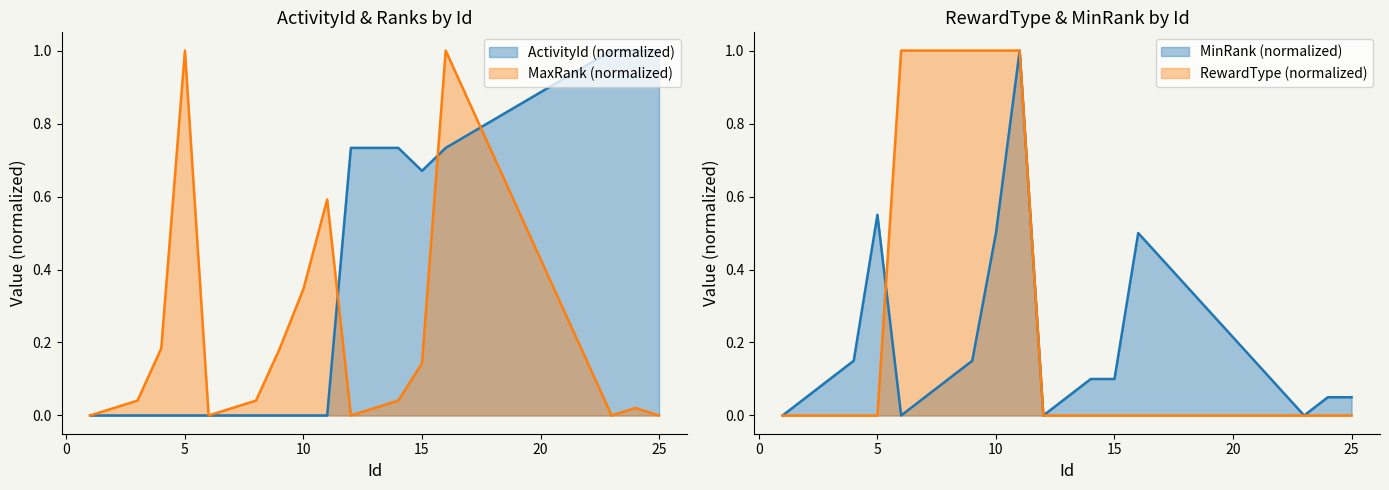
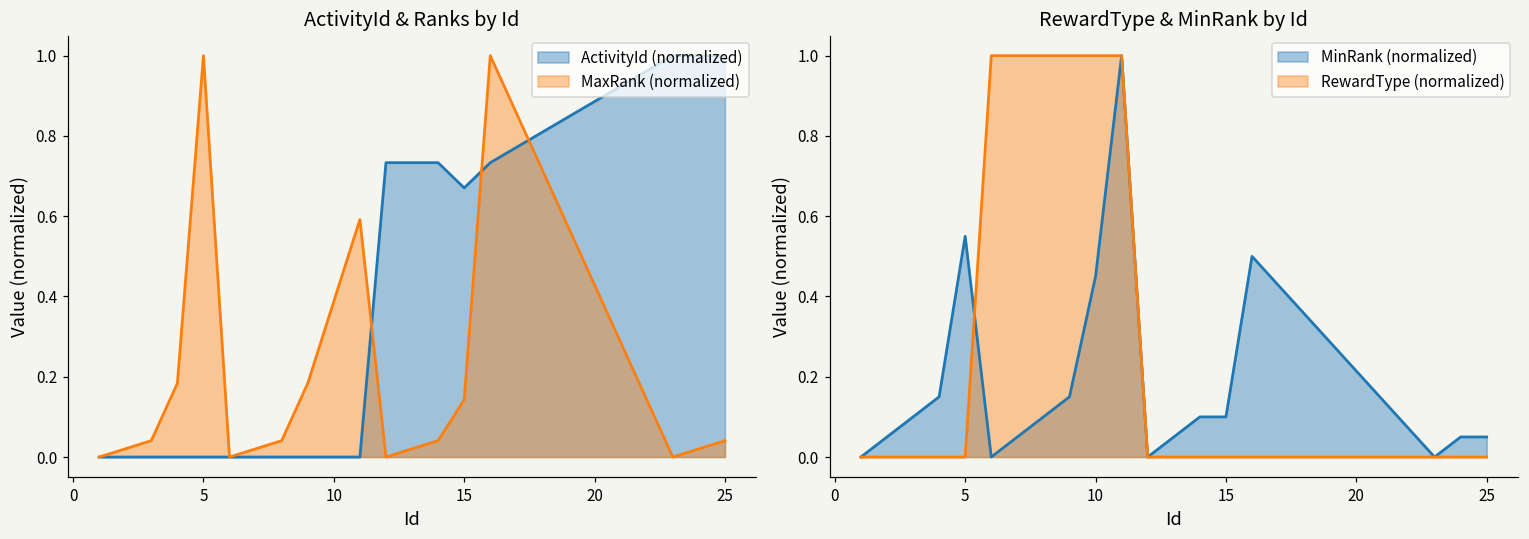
ActivityId & Ranks by Id, MaxRank (normalized), 10: 0.35 -> 0.39
ActivityId & Ranks by Id, MaxRank (normalized), 25: 0.00 -> 0.04
RewardType & MinRank by Id, MinRank (normalized), 10: 0.50 -> 0.45
